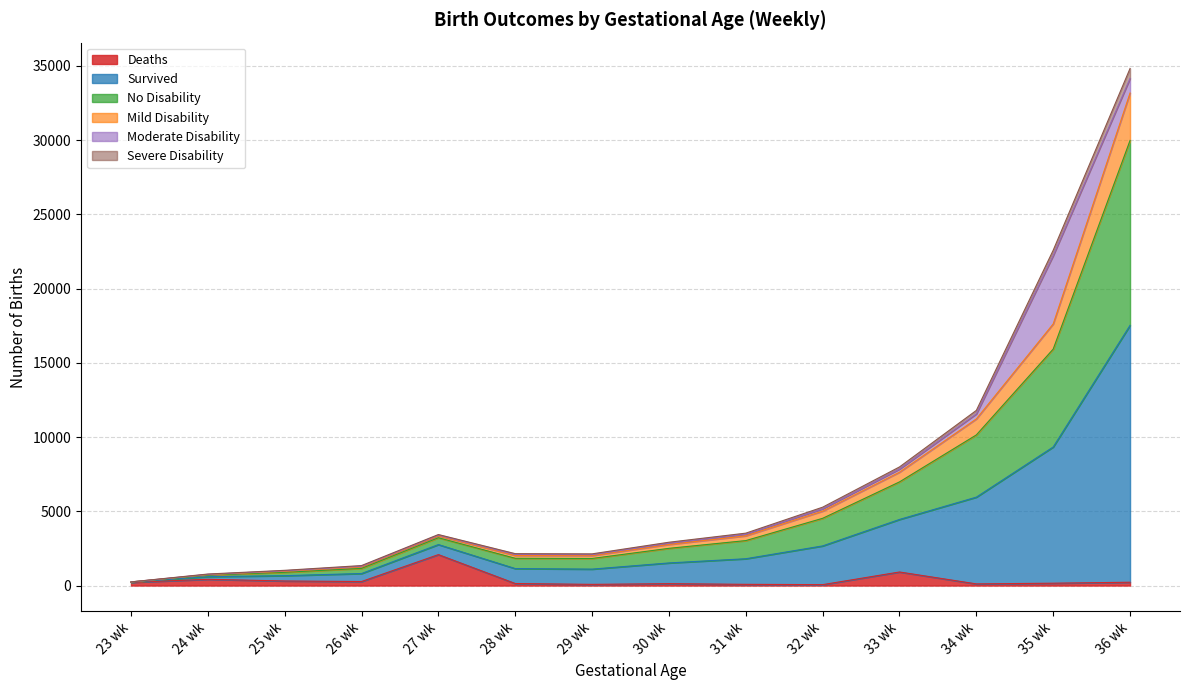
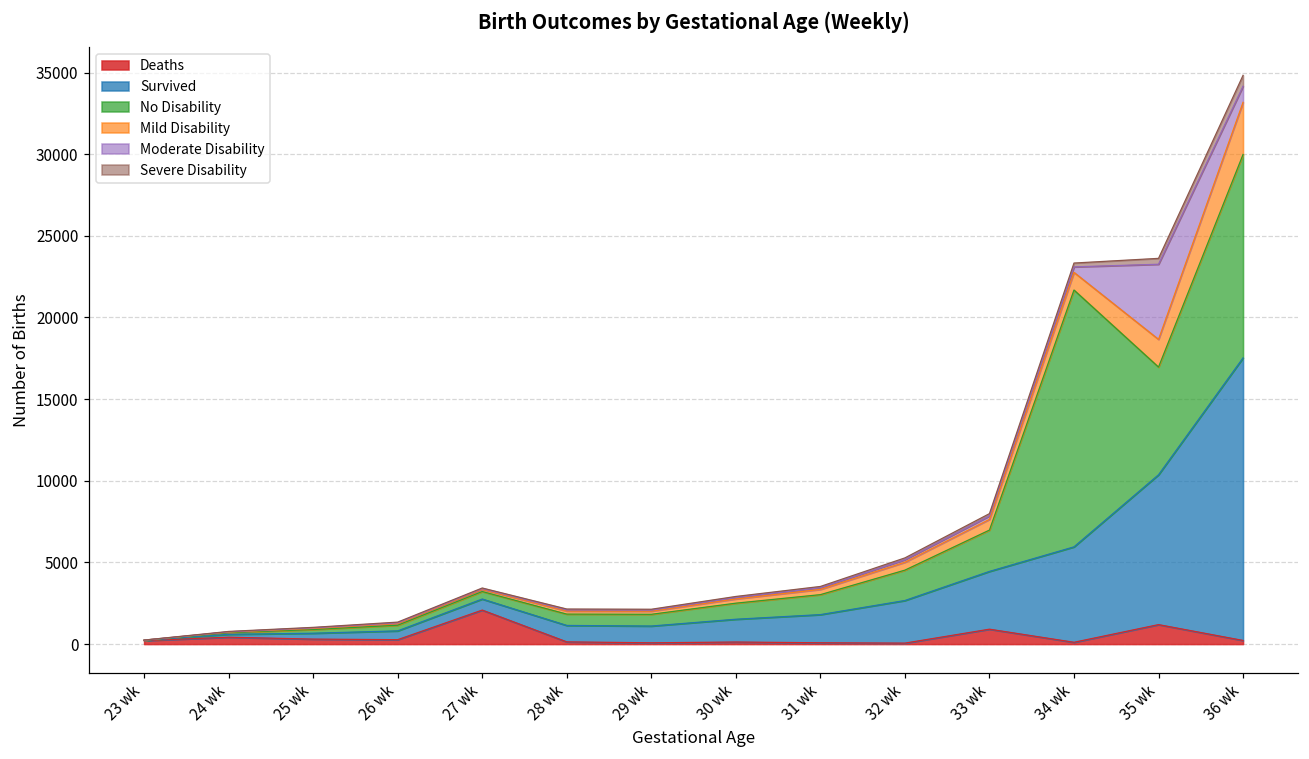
No Disability, 34 wk: 4200 -> 15700
Deaths, 35 wk: 200 -> 1200
